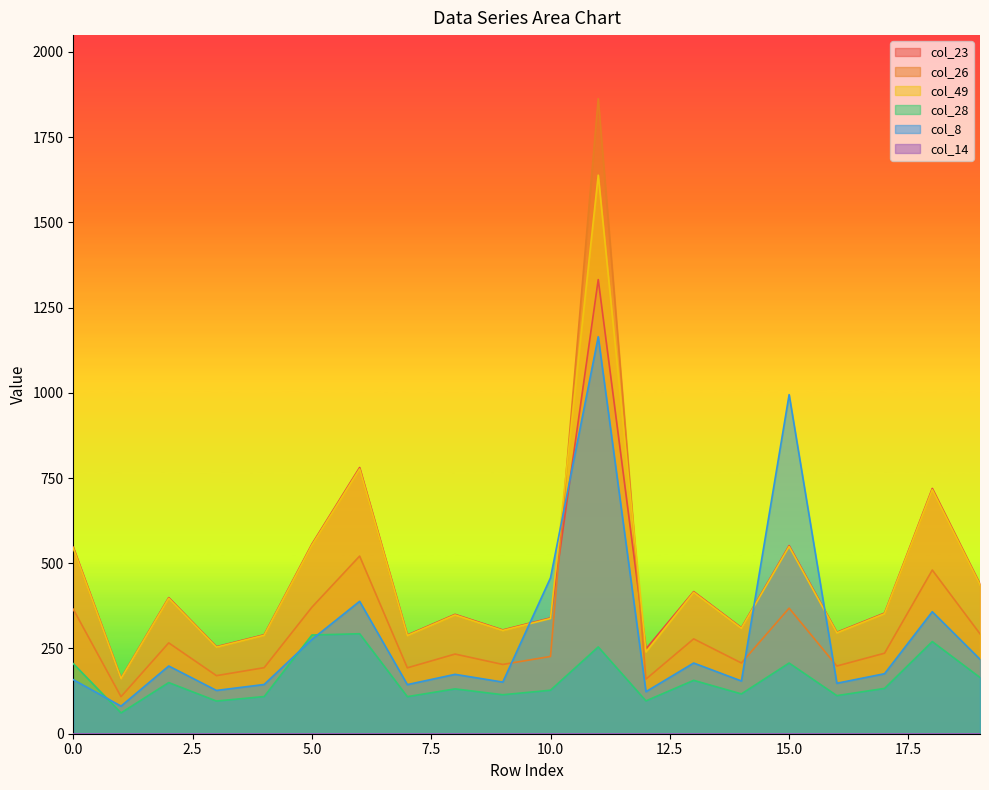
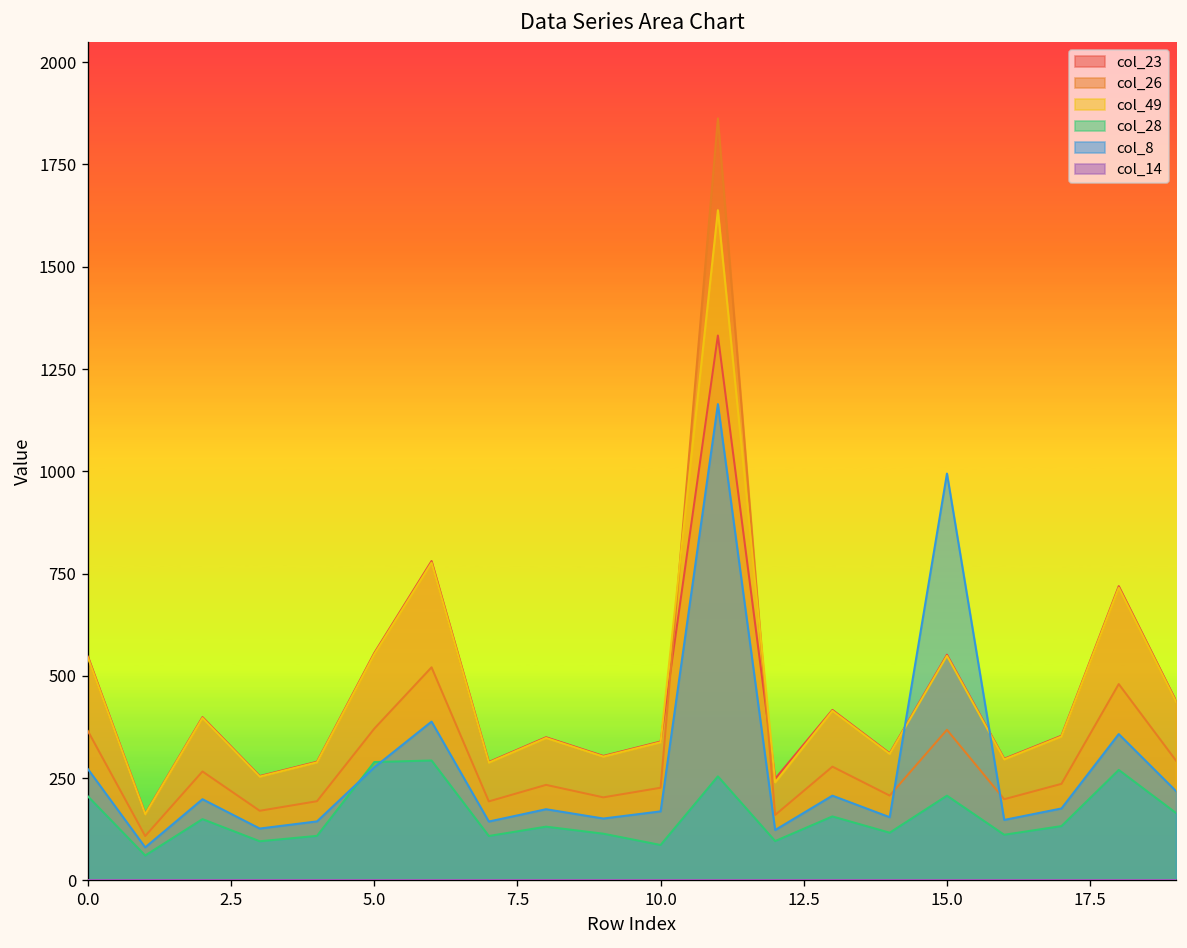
col_8, 0.0: 160 -> 270
col_28, 10.0: 130 -> 90
col_8, 10.0: 460 -> 170
